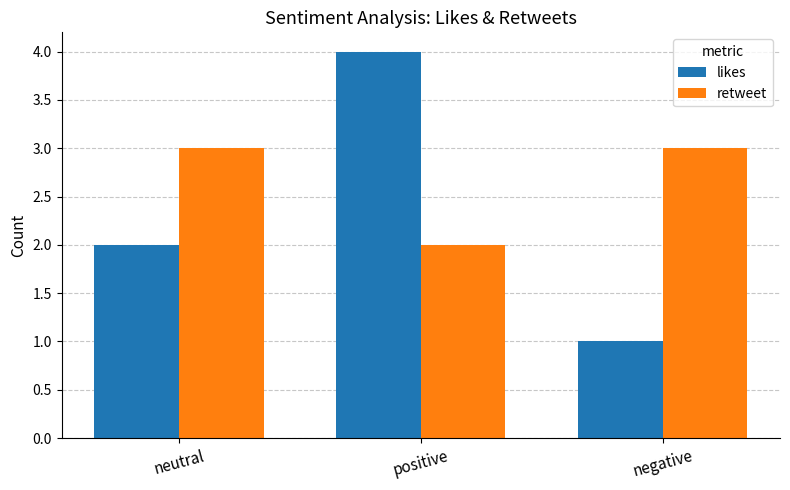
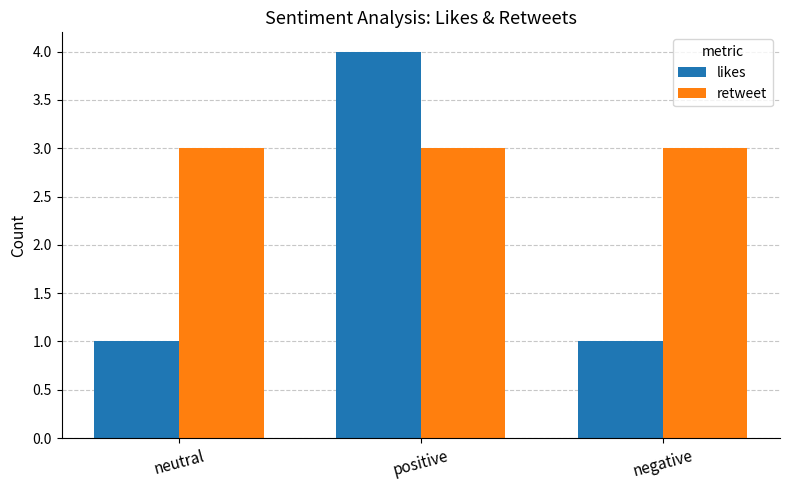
likes, neutral: 2 -> 1
retweet, positive: 2 -> 3
